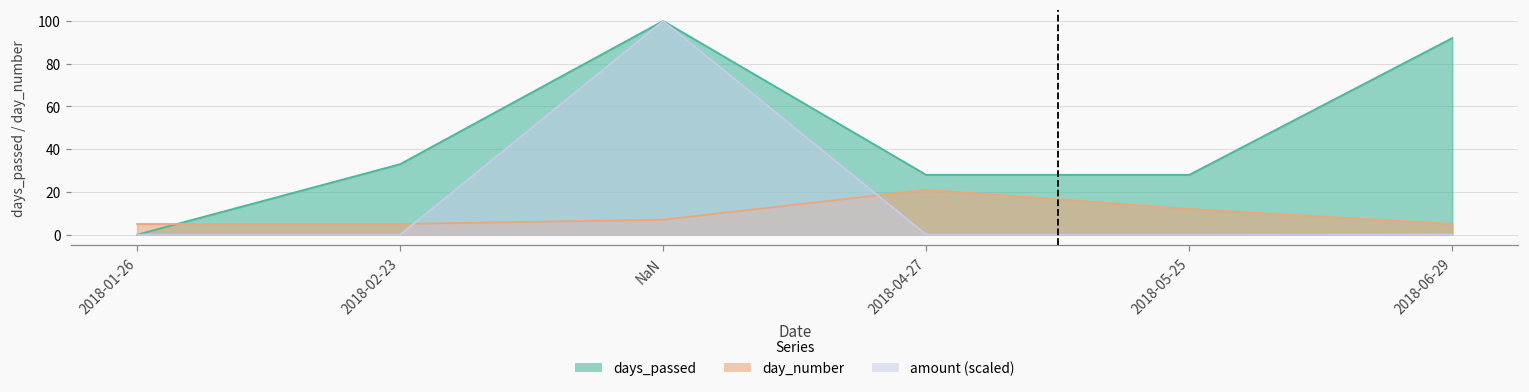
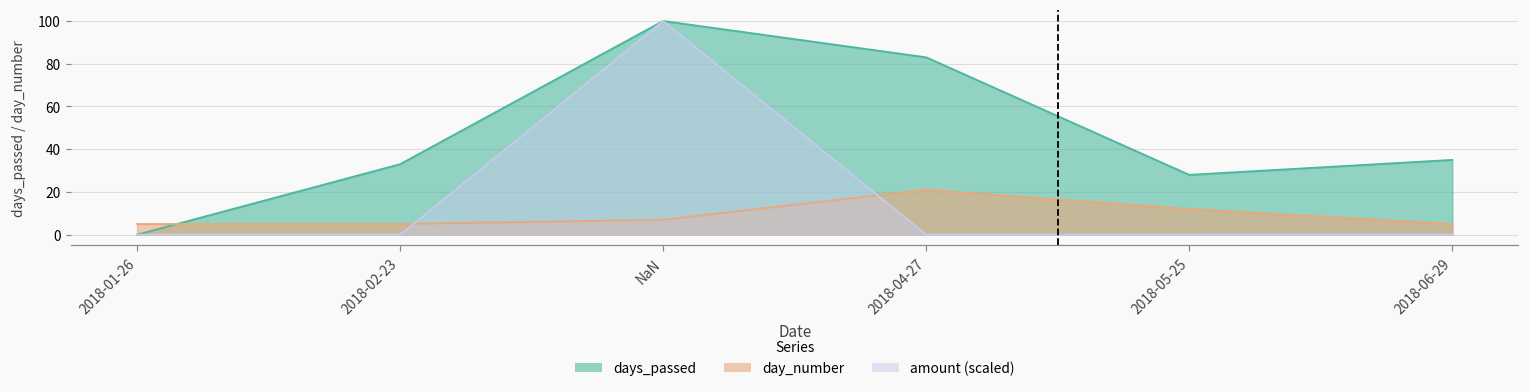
days_passed, 2018-04-27: 28 -> 83
days_passed, 2018-06-29: 92 -> 35
